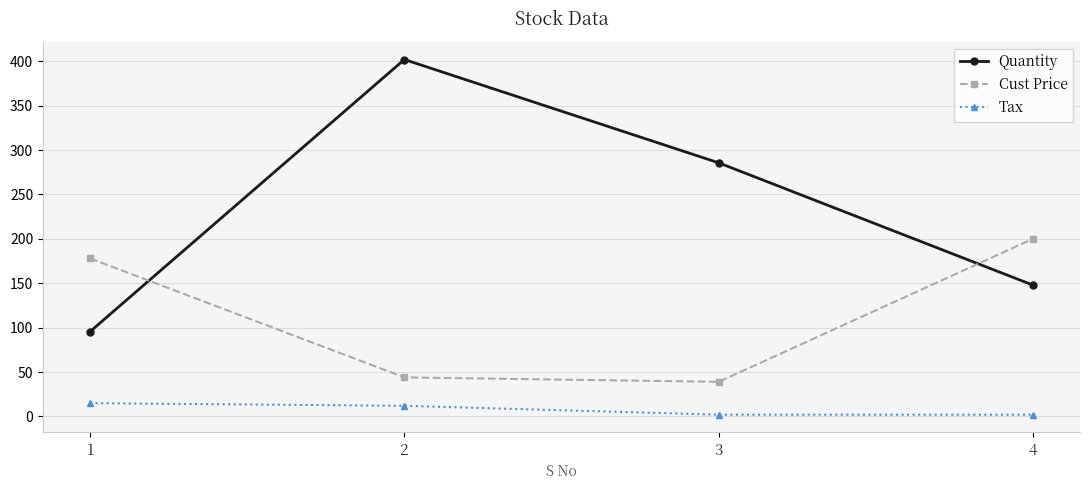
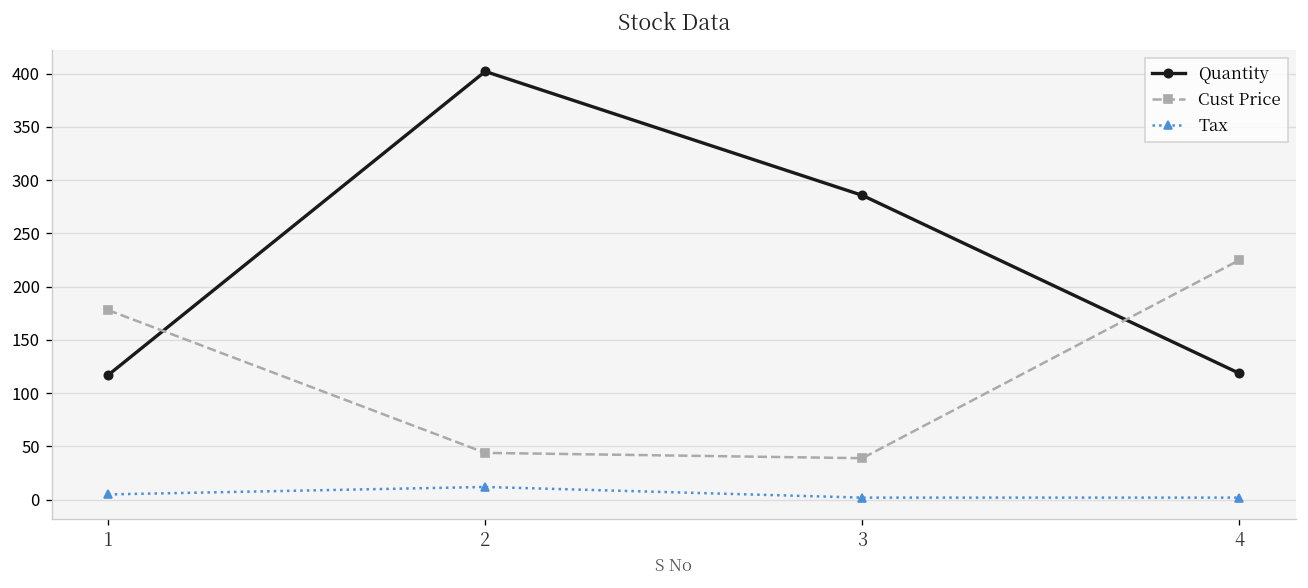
Quantity, 1: 100 -> 120
Tax, 1: 20 -> 10
Quantity, 4: 150 -> 120
Cust Price, 4: 200 -> 230
